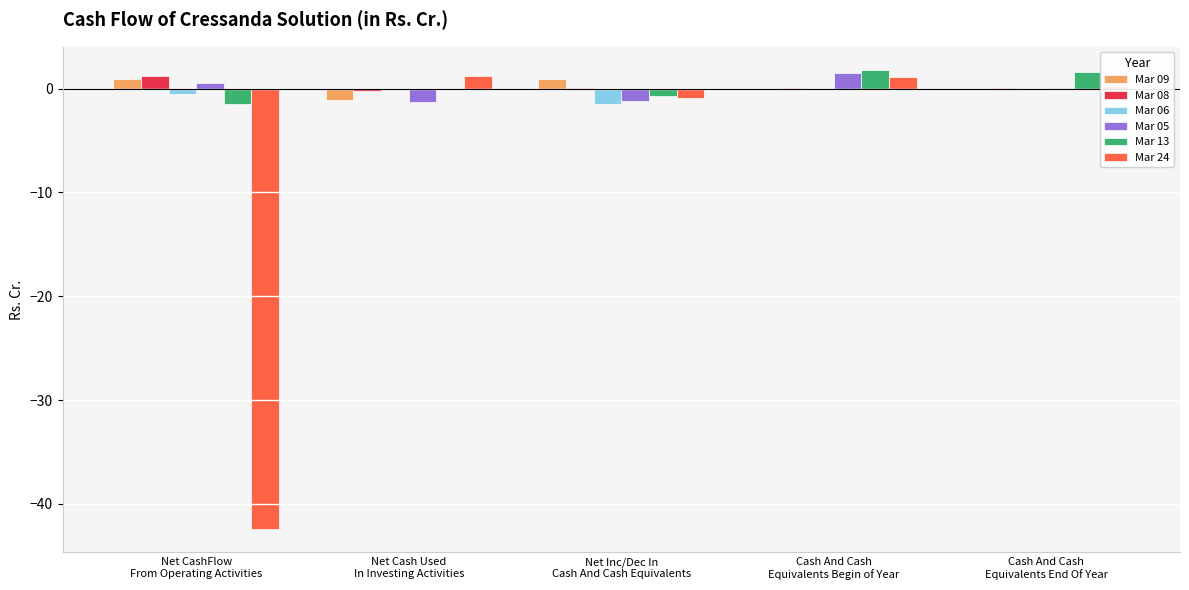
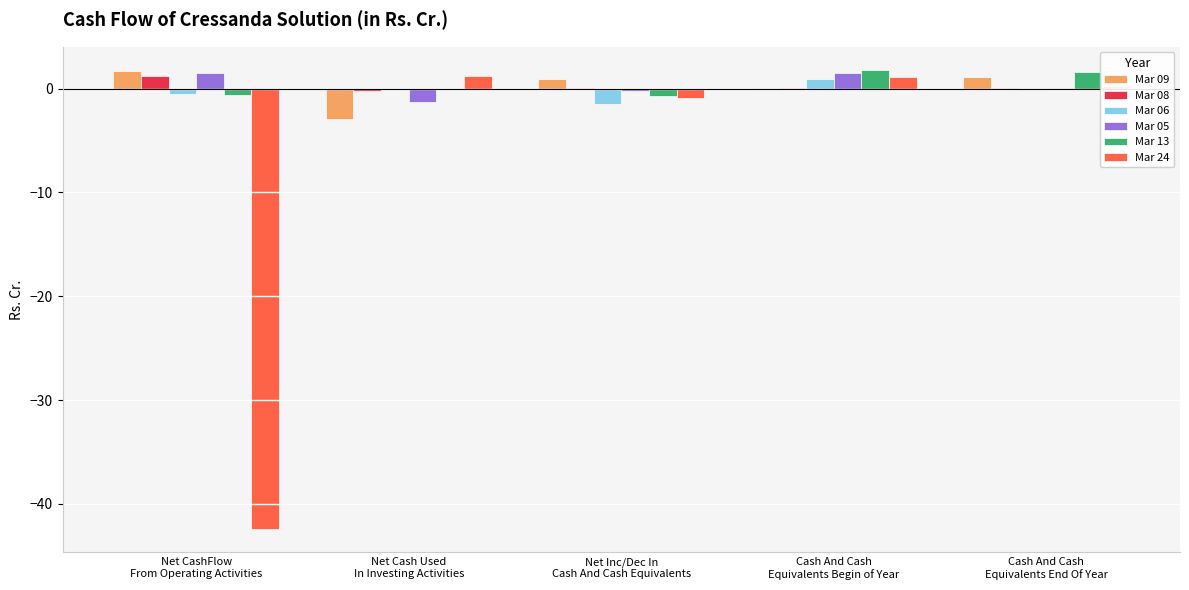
Mar 09, Net CashFlow From Operating Activities: 1.0 -> 1.7
Mar 05, Net CashFlow From Operating Activities: 0.5 -> 1.5
Mar 13, Net CashFlow From Operating Activities: -1.5 -> -0.6
Mar 09, Net Cash Used In Investing Activities: -1.1 -> -3.0
Mar 05, Net Inc/Dec In Cash And Cash Equivalents: -1.2 -> -0.2
Mar 06, Cash And Cash Equivalents Begin of Year: 0.1 -> 0.9
Mar 09, Cash And Cash Equivalents End Of Year: 0.1 -> 1.1
